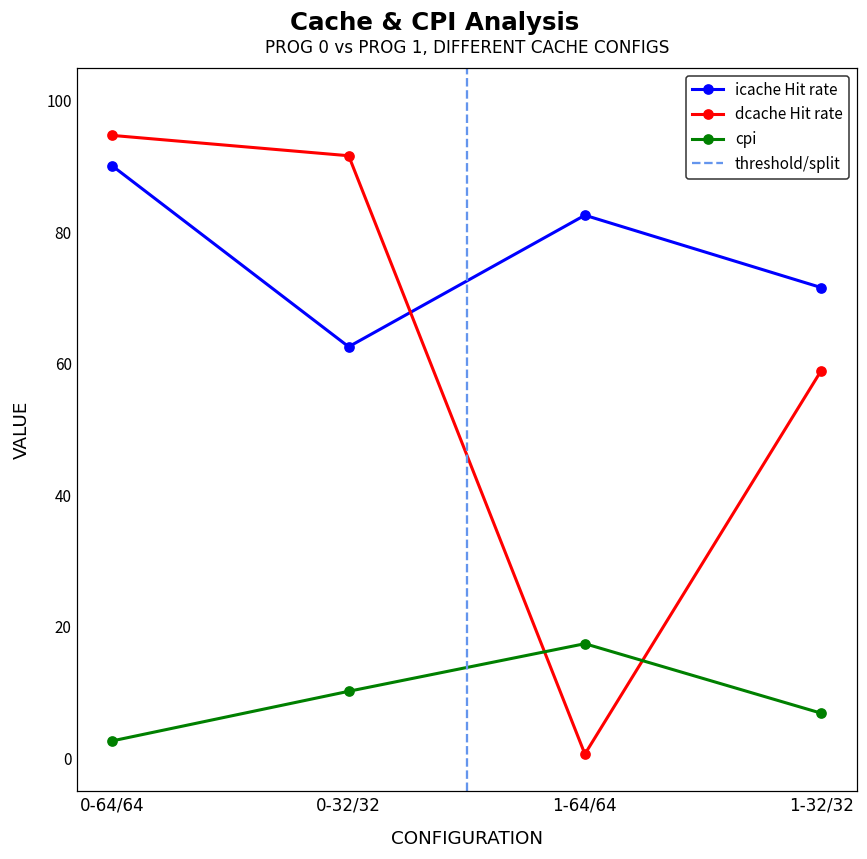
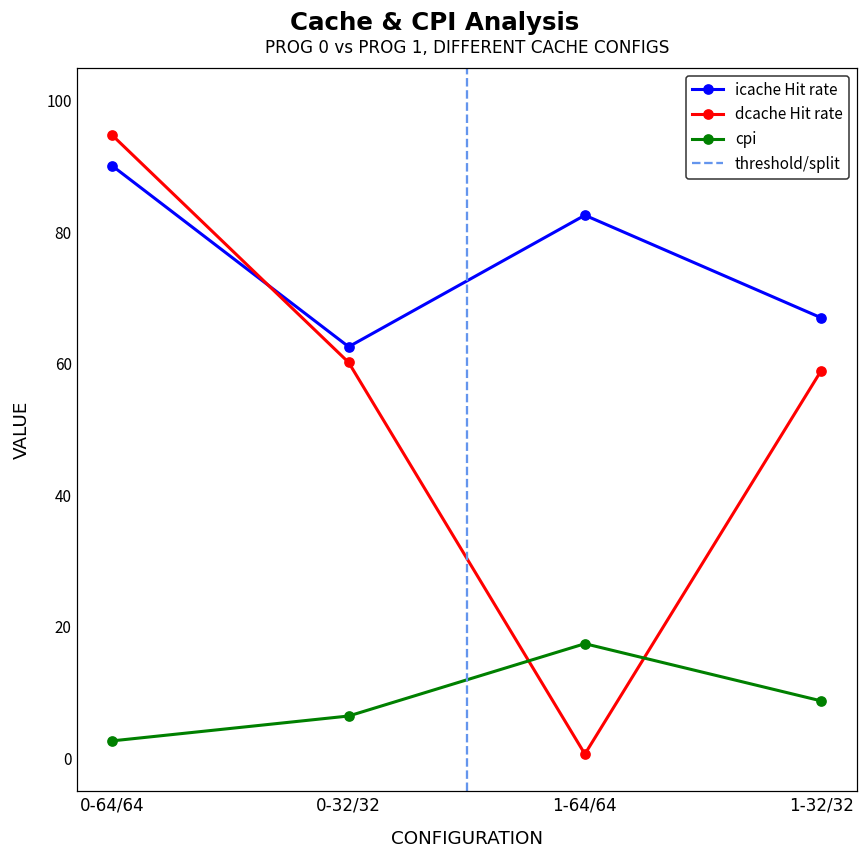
dcache Hit rate, 0-32/32: 92 -> 60
cpi, 0-32/32: 10 -> 6
icache Hit rate, 1-32/32: 72 -> 67
cpi, 1-32/32: 7 -> 9
